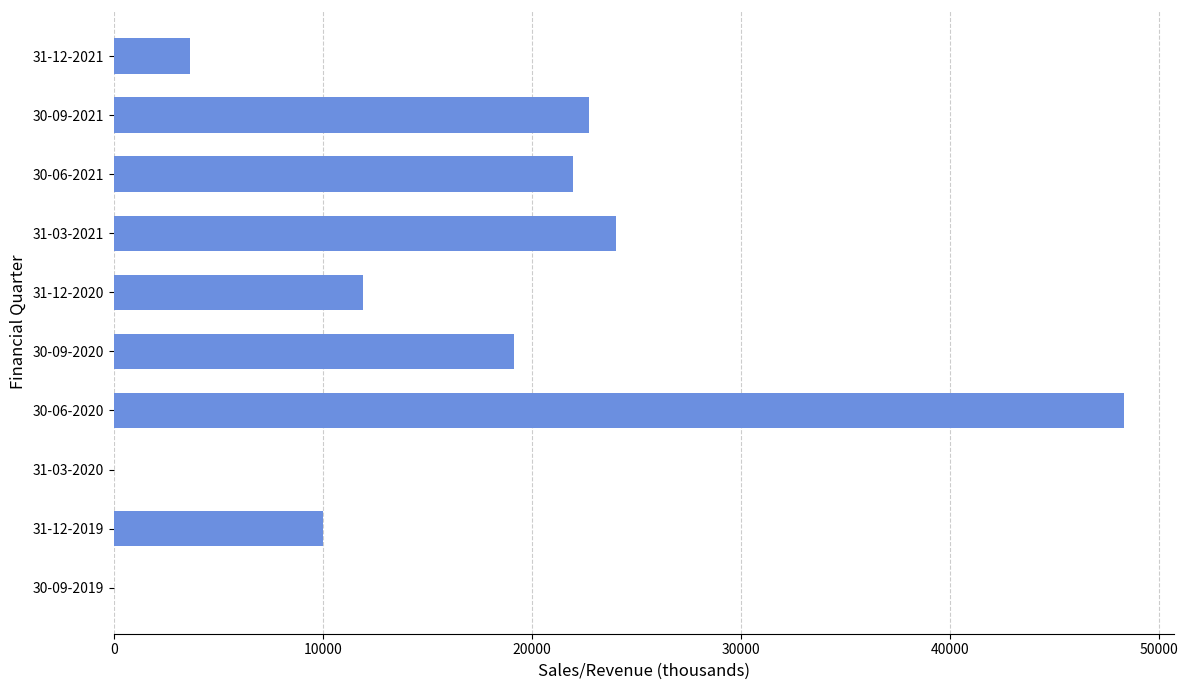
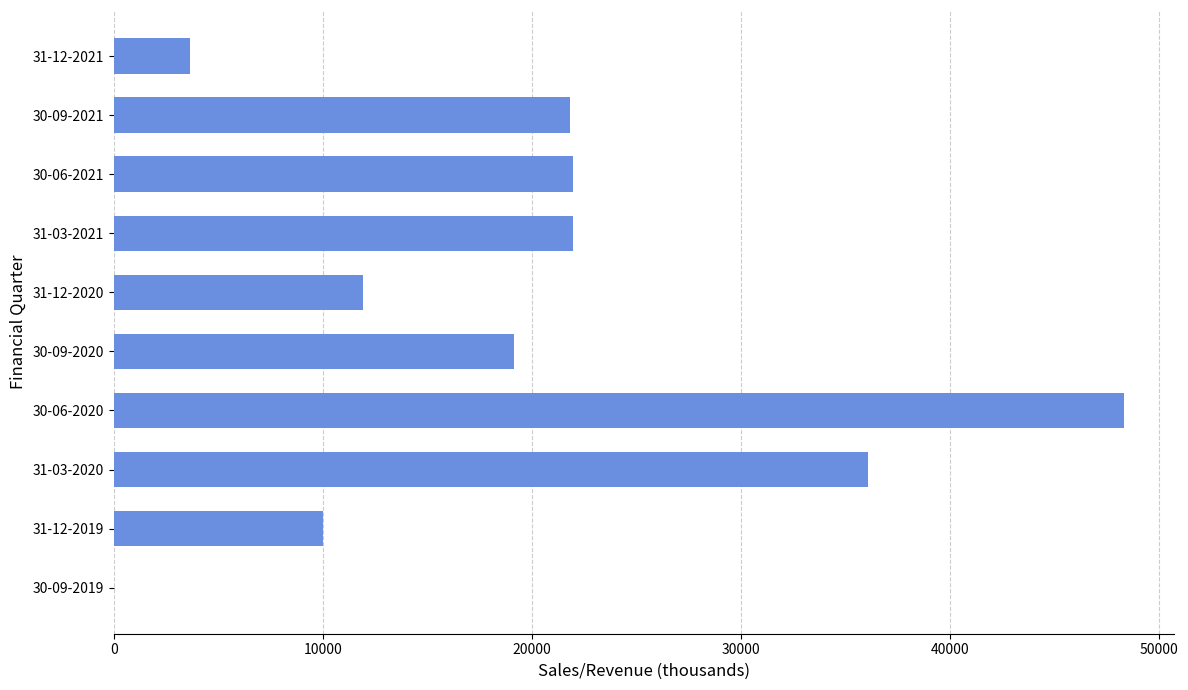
30-09-2021: 22700 -> 21800
31-03-2021: 24000 -> 22000
31-03-2020: 0 -> 36100
